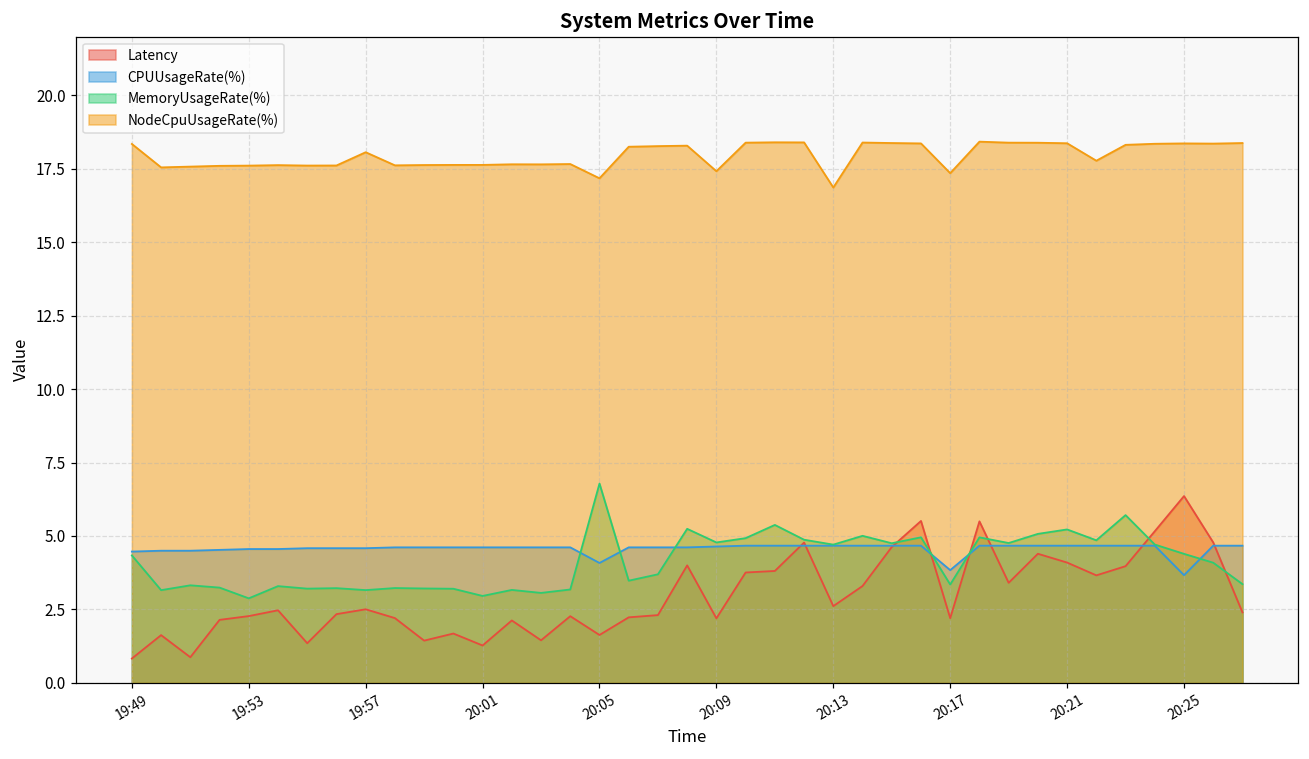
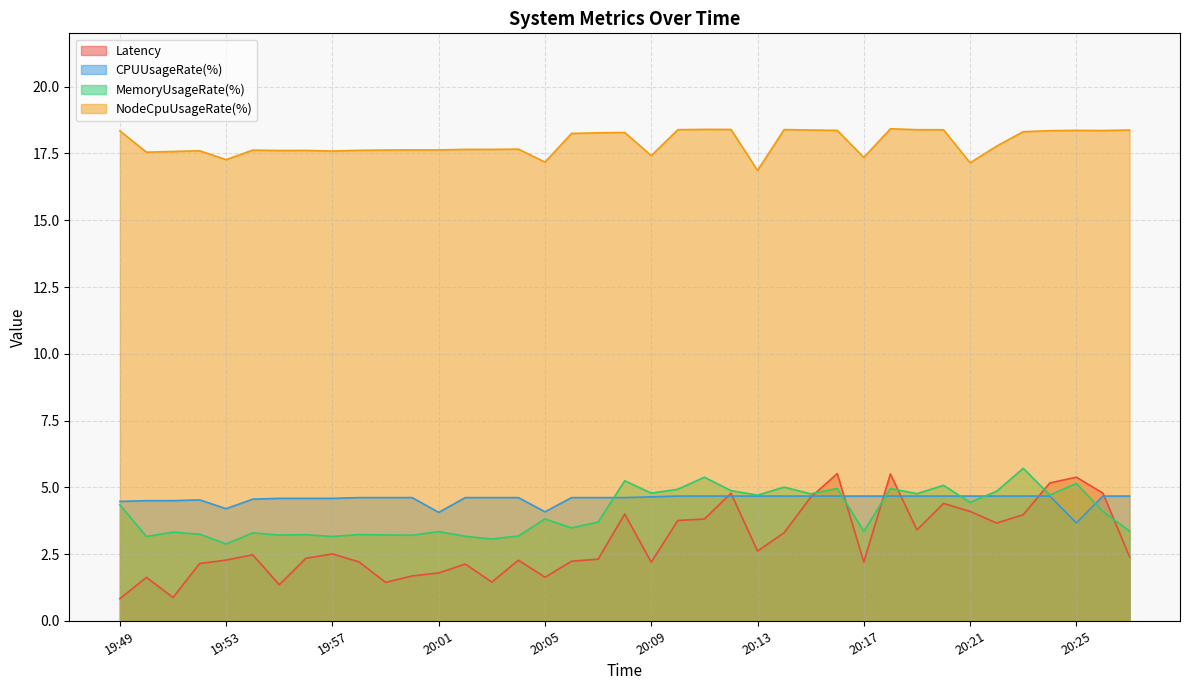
CPUUsageRate(%), 19:53: 4.6 -> 4.2
NodeCpuUsageRate(%), 19:53: 17.6 -> 17.3
NodeCpuUsageRate(%), 19:57: 18.1 -> 17.6
Latency, 20:01: 1.3 -> 1.8
CPUUsageRate(%), 20:01: 4.6 -> 4.1
MemoryUsageRate(%), 20:01: 3.0 -> 3.3
MemoryUsageRate(%), 20:05: 6.8 -> 3.8
CPUUsageRate(%), 20:17: 3.8 -> 4.7
MemoryUsageRate(%), 20:21: 5.2 -> 4.4
NodeCpuUsageRate(%), 20:21: 18.4 -> 17.2
Latency, 20:25: 6.4 -> 5.4
MemoryUsageRate(%), 20:25: 4.4 -> 5.1
